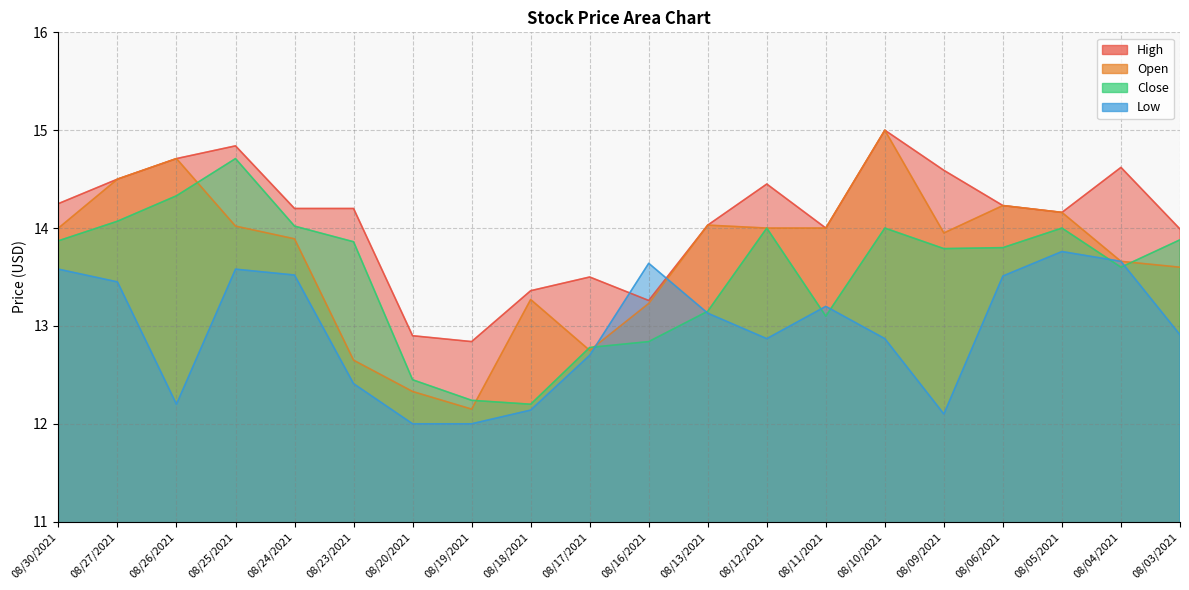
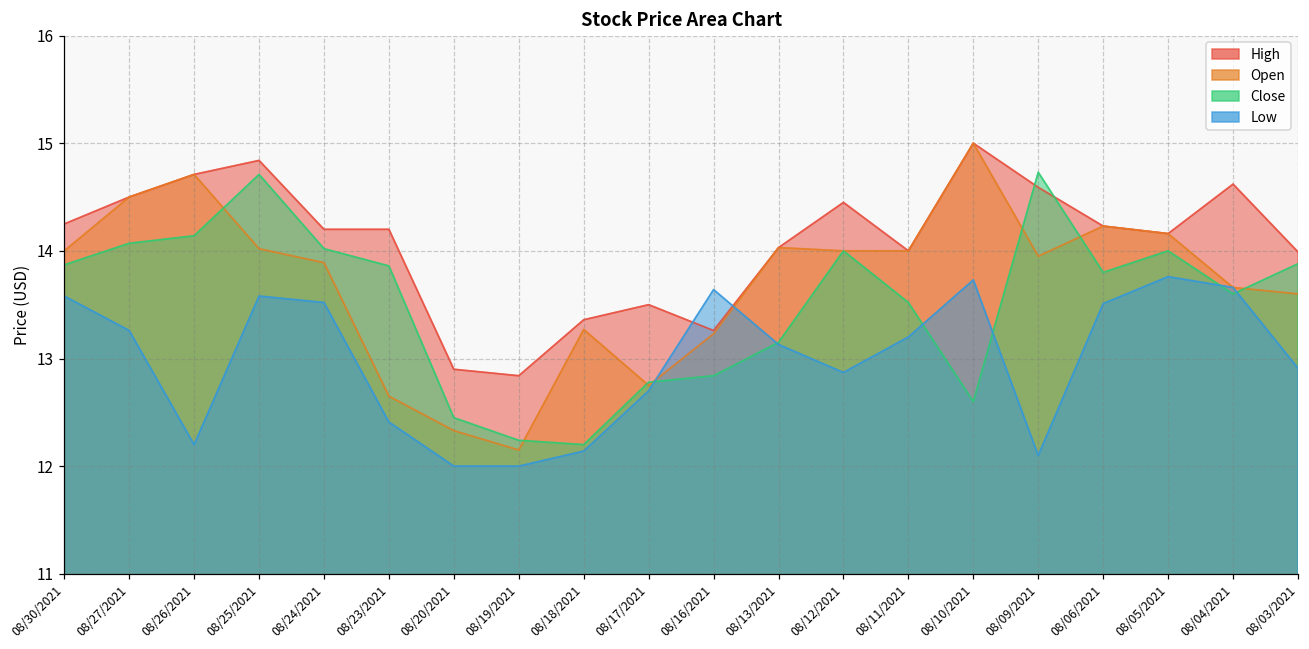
Low, 08/27/2021: 13.5 -> 13.3
Close, 08/26/2021: 14.3 -> 14.1
Close, 08/11/2021: 13.1 -> 13.5
Close, 08/10/2021: 14.0 -> 12.6
Low, 08/10/2021: 12.9 -> 13.7
Close, 08/09/2021: 13.8 -> 14.7
